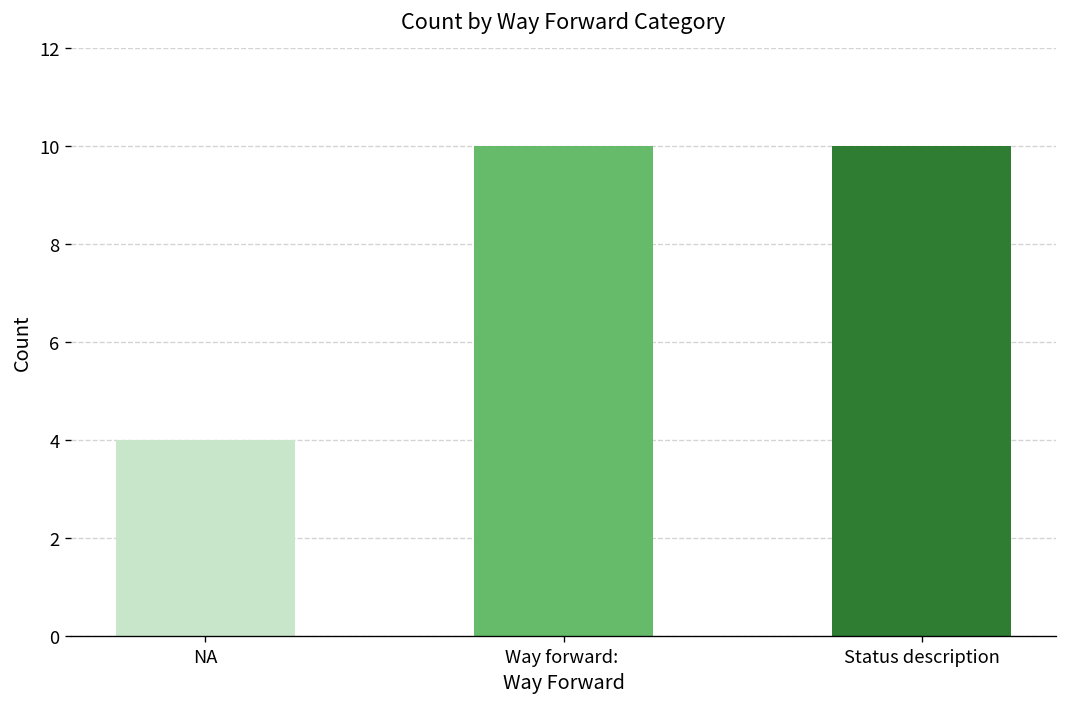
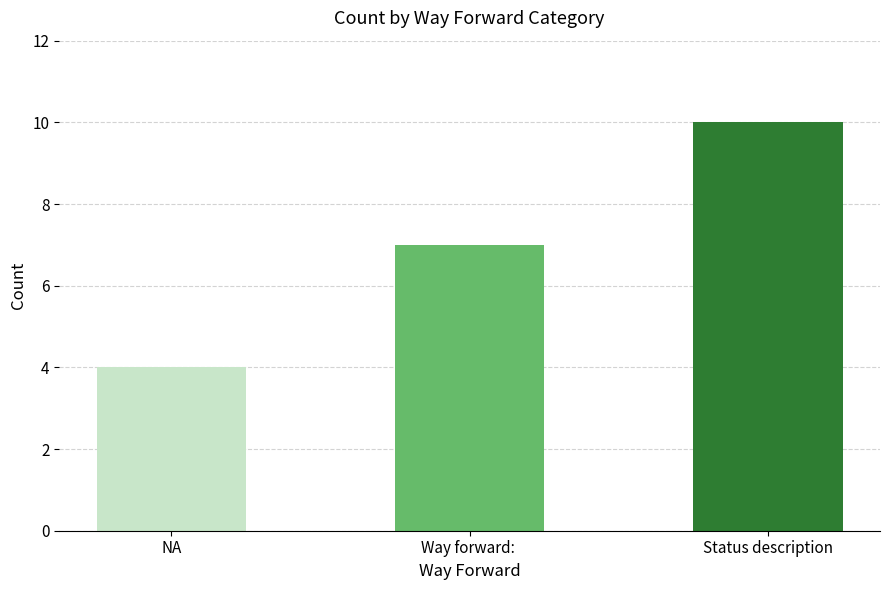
Way forward:: 10 -> 7
